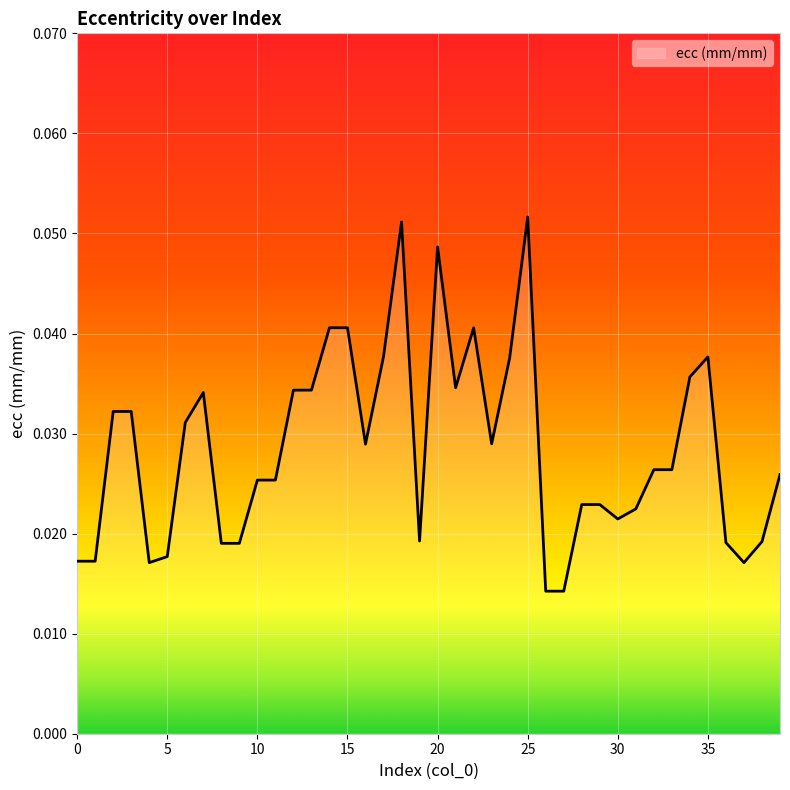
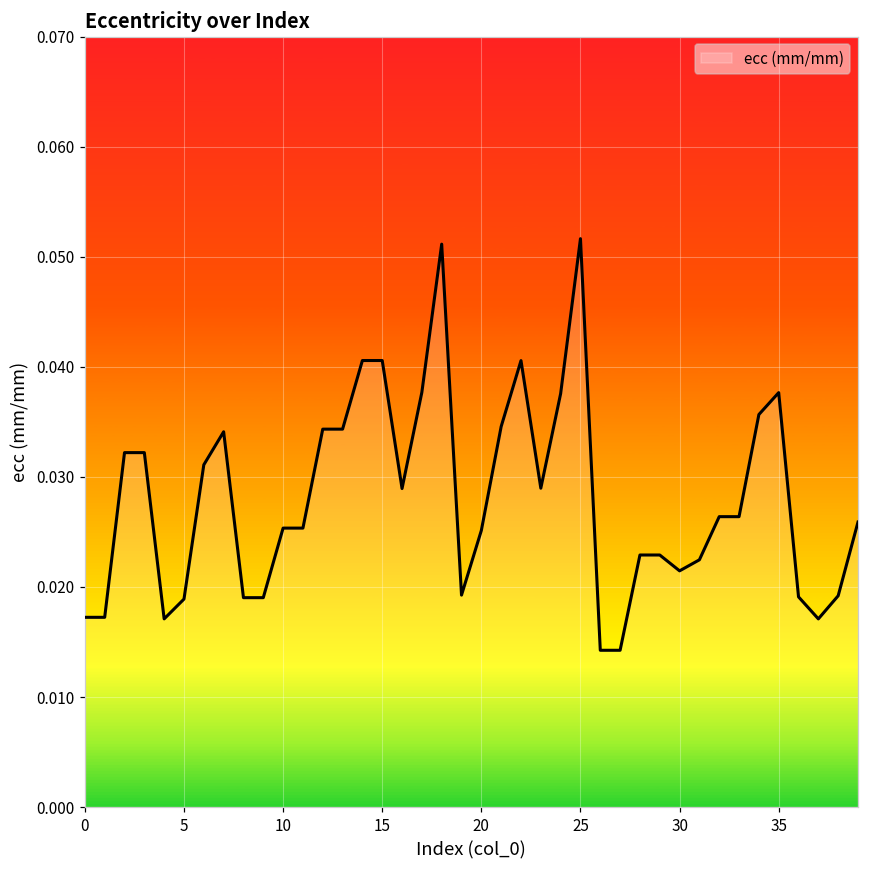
5: 0.0177 -> 0.0189
20: 0.0487 -> 0.0251
